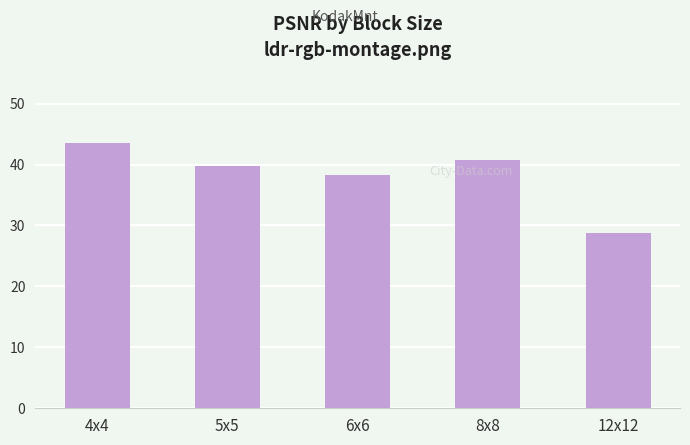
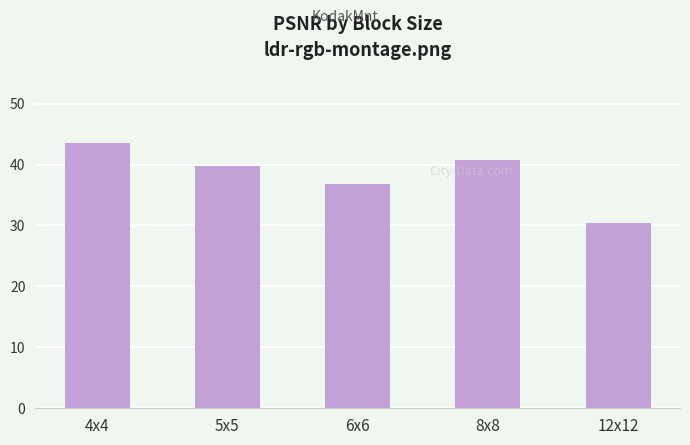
6x6: 38 -> 37
12x12: 29 -> 30
